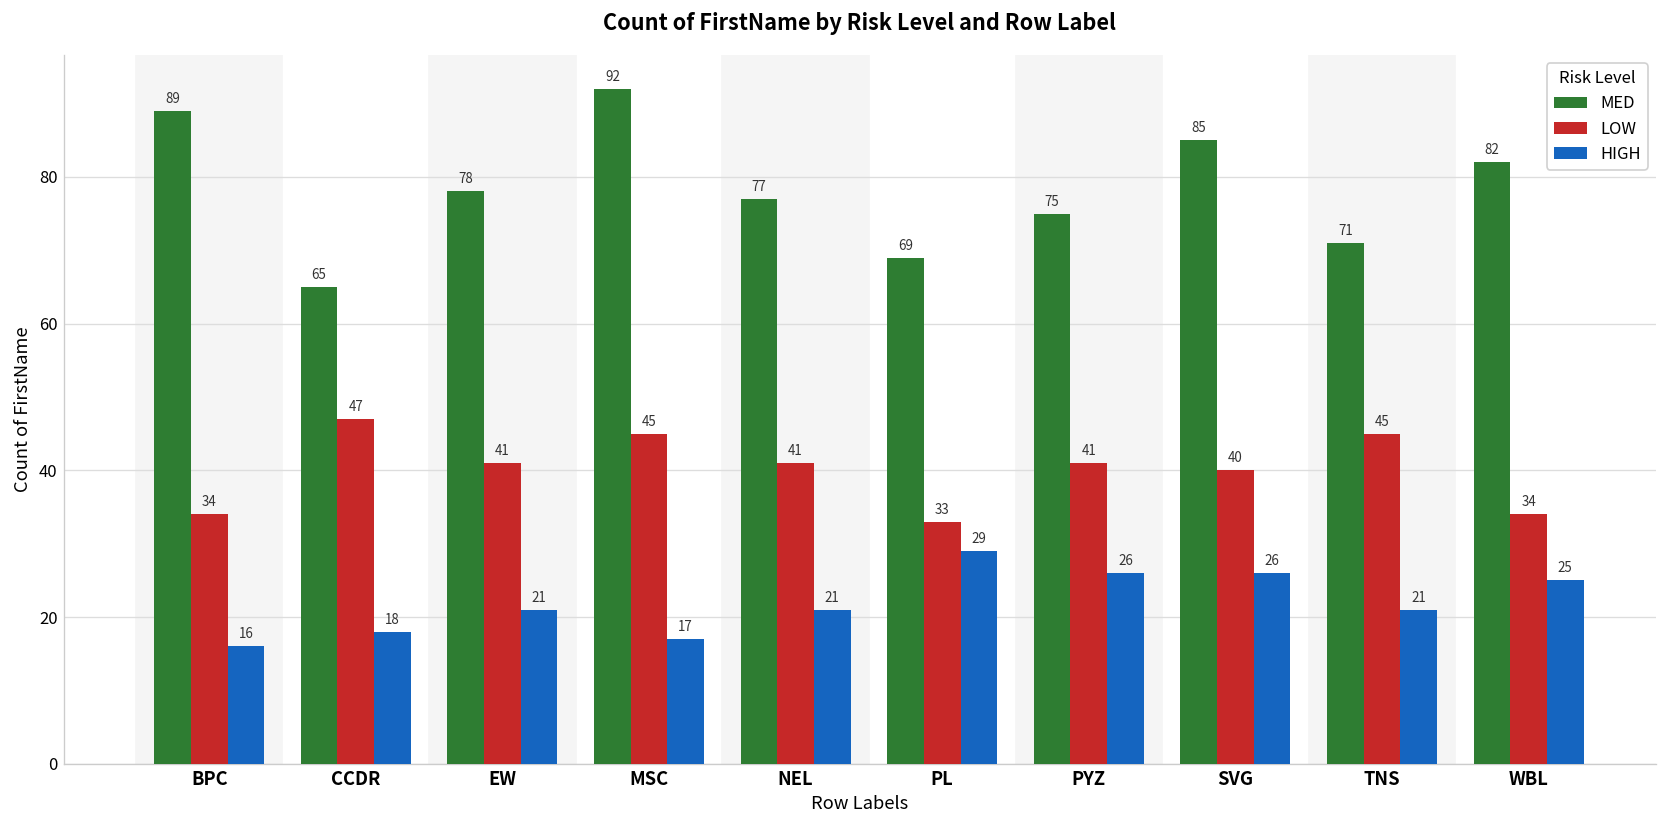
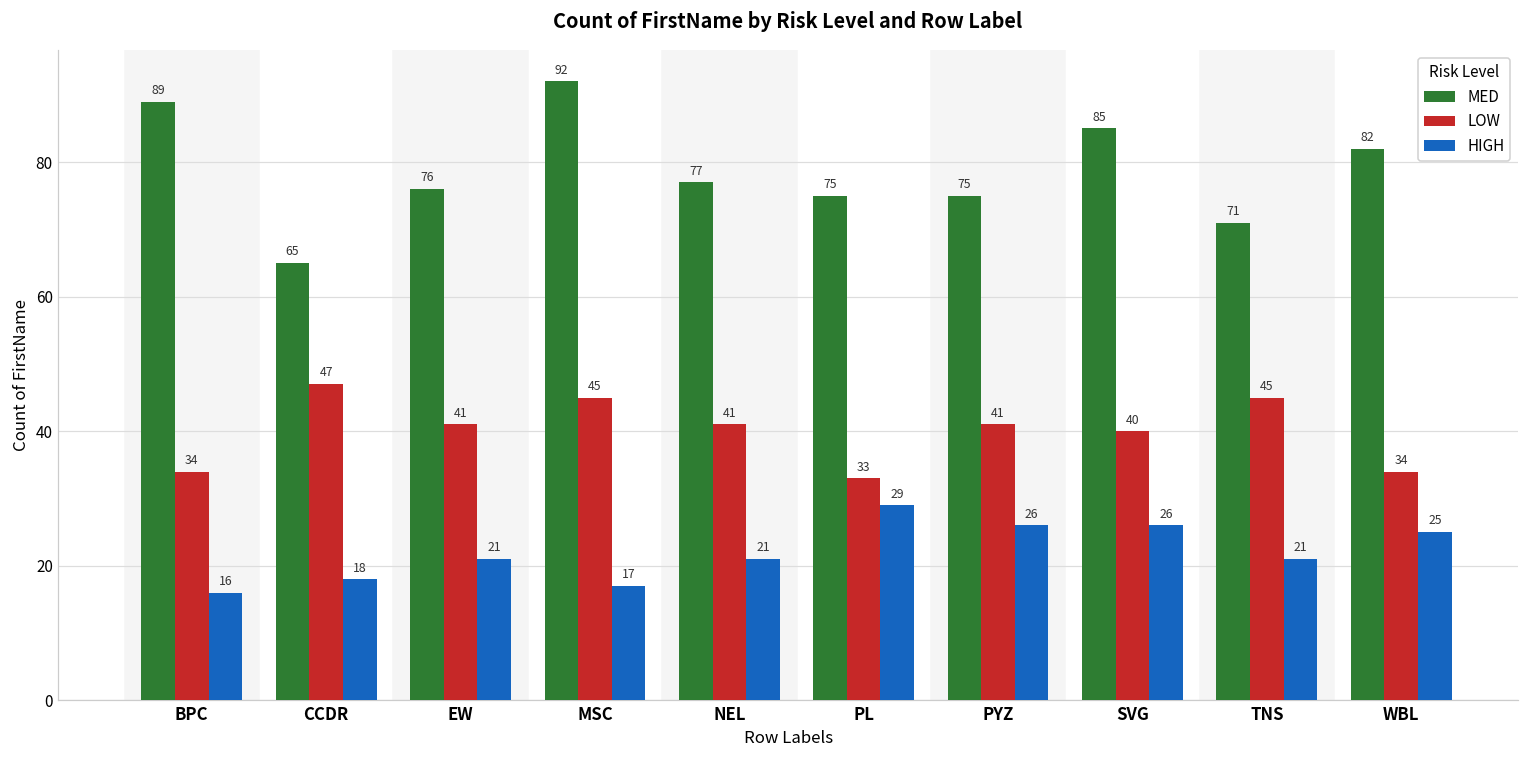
MED, EW: 78 -> 76
MED, PL: 69 -> 75
